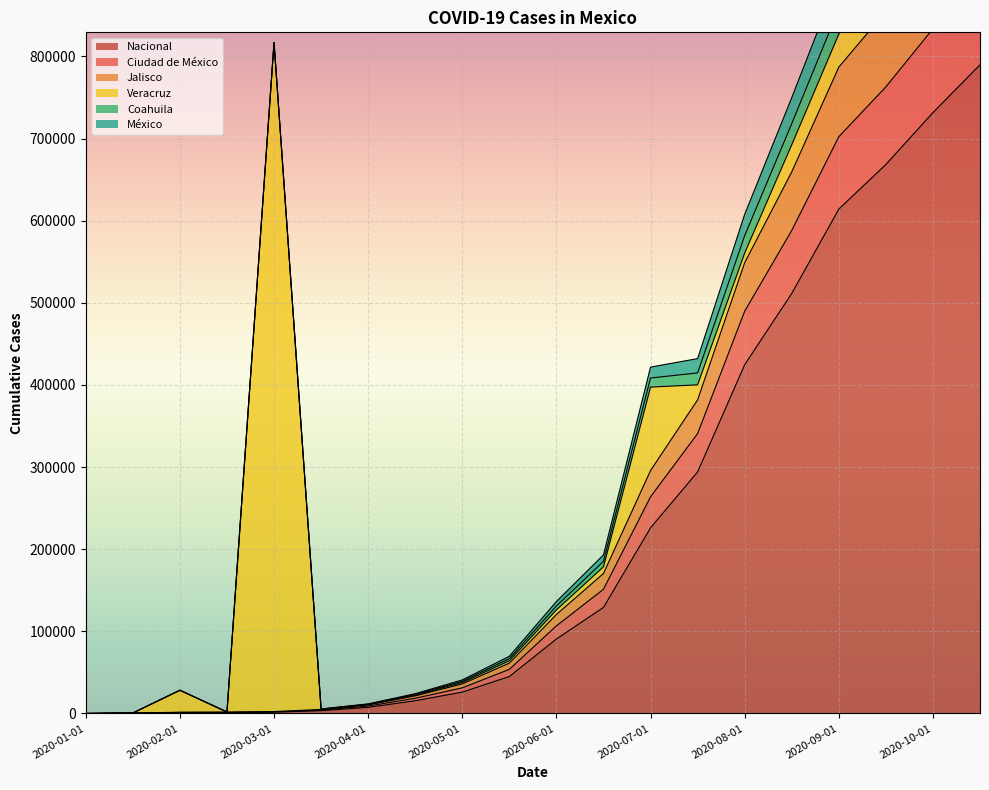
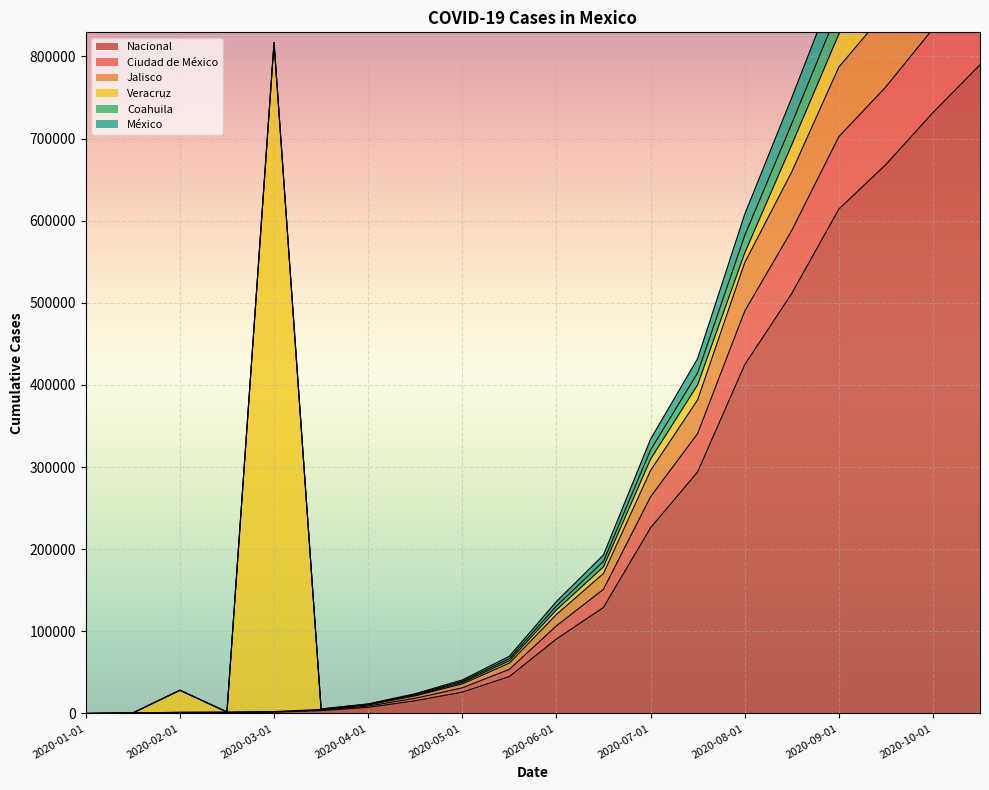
Veracruz, 2020-07-01: 100000 -> 10000
